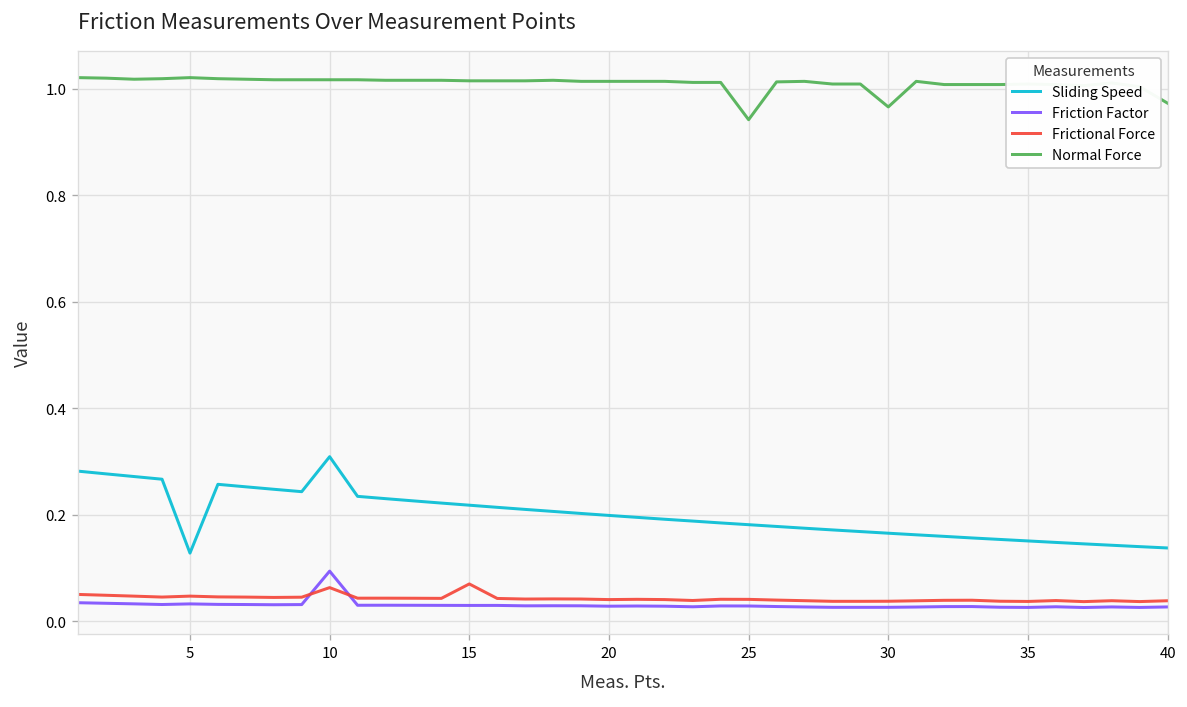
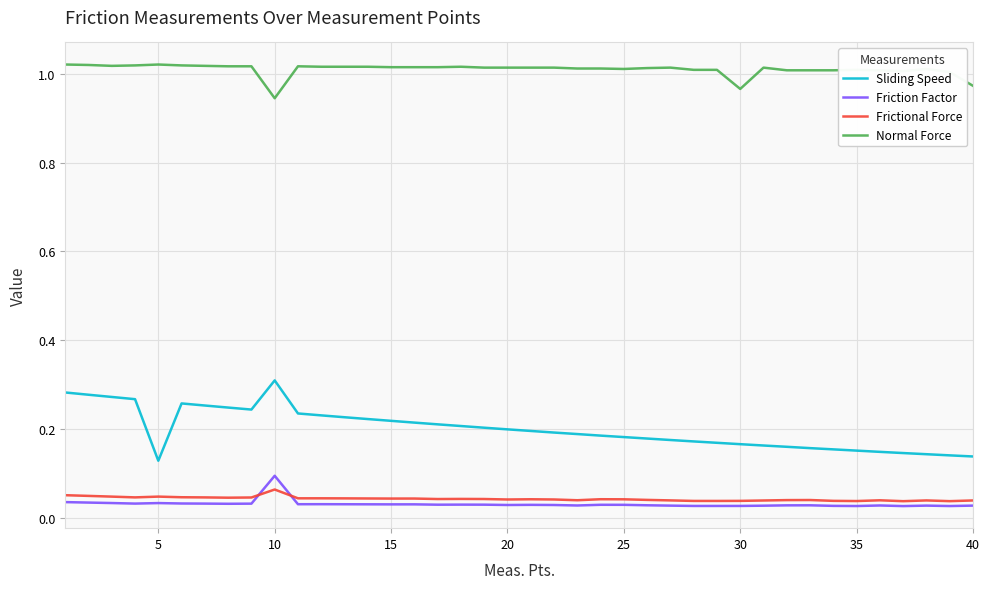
Normal Force, 10: 1.02 -> 0.95
Frictional Force, 15: 0.07 -> 0.04
Normal Force, 25: 0.94 -> 1.01
